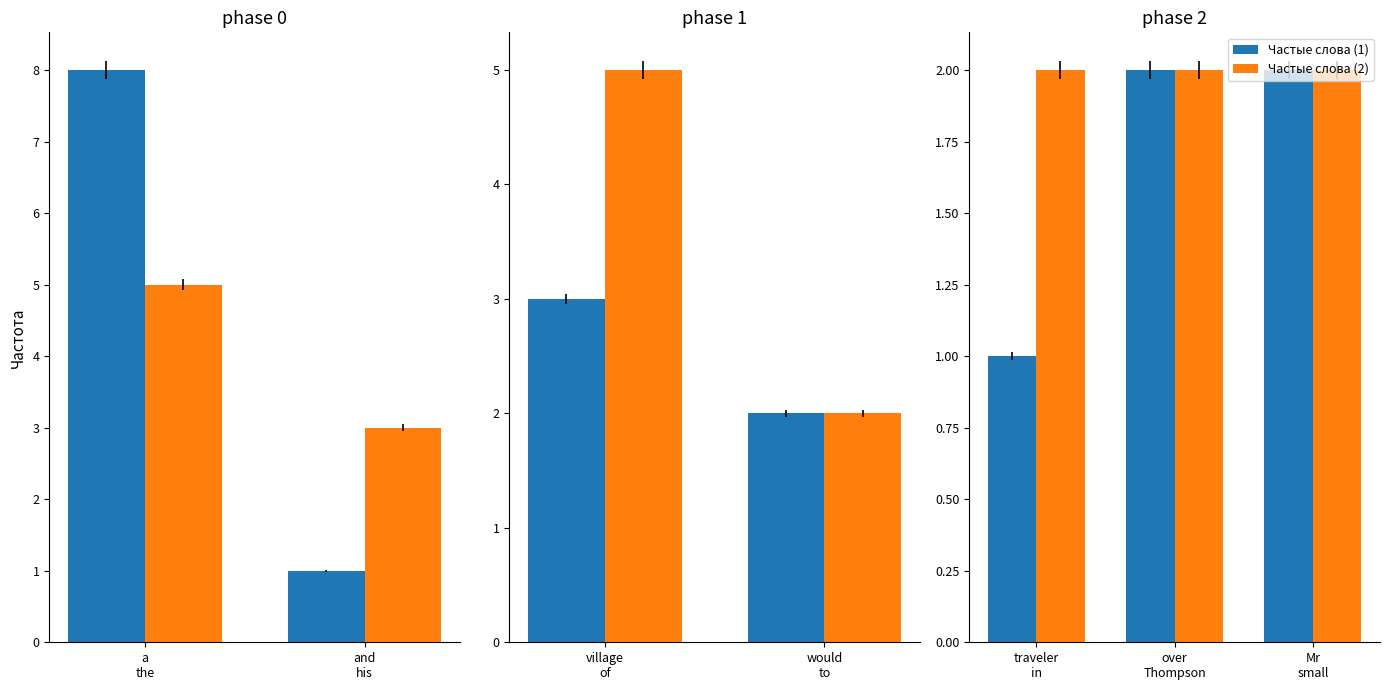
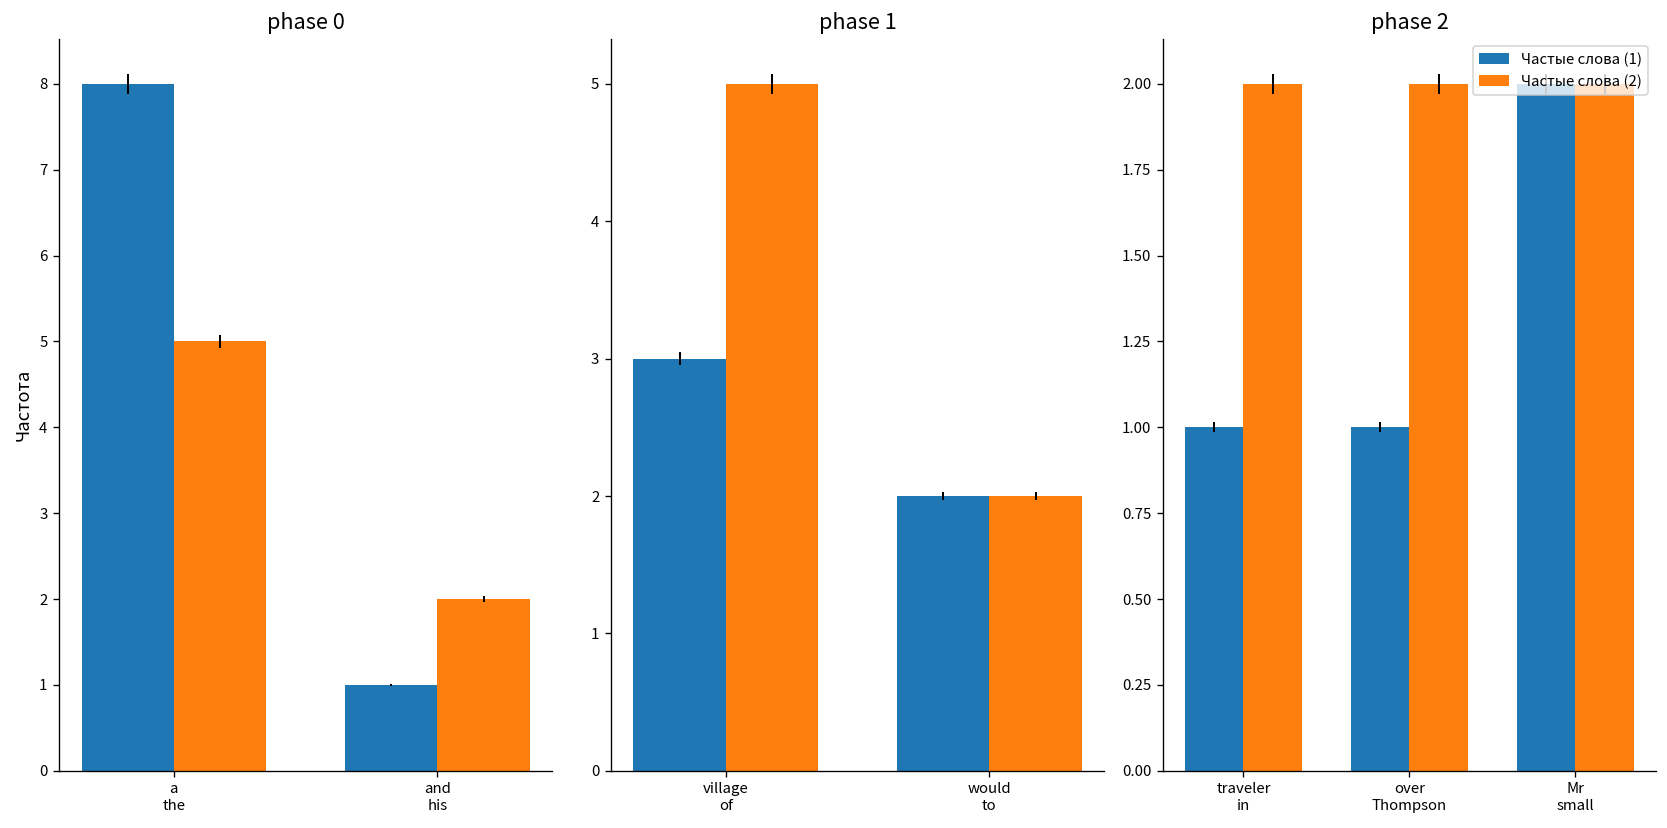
phase 0, Частые слова (2), and his: 3 -> 2
phase 2, Частые слова (1), over Thompson: 2 -> 1
